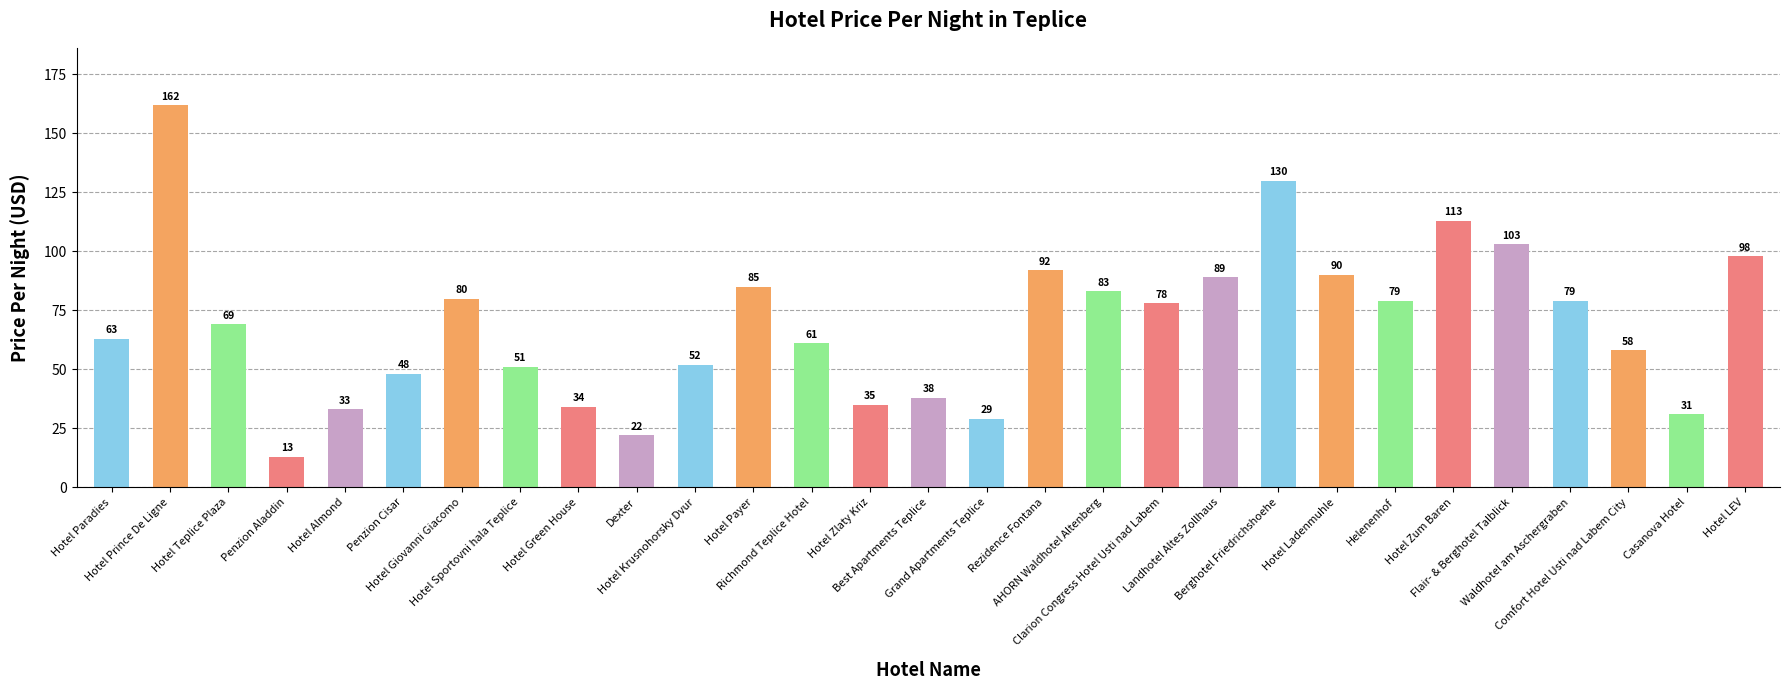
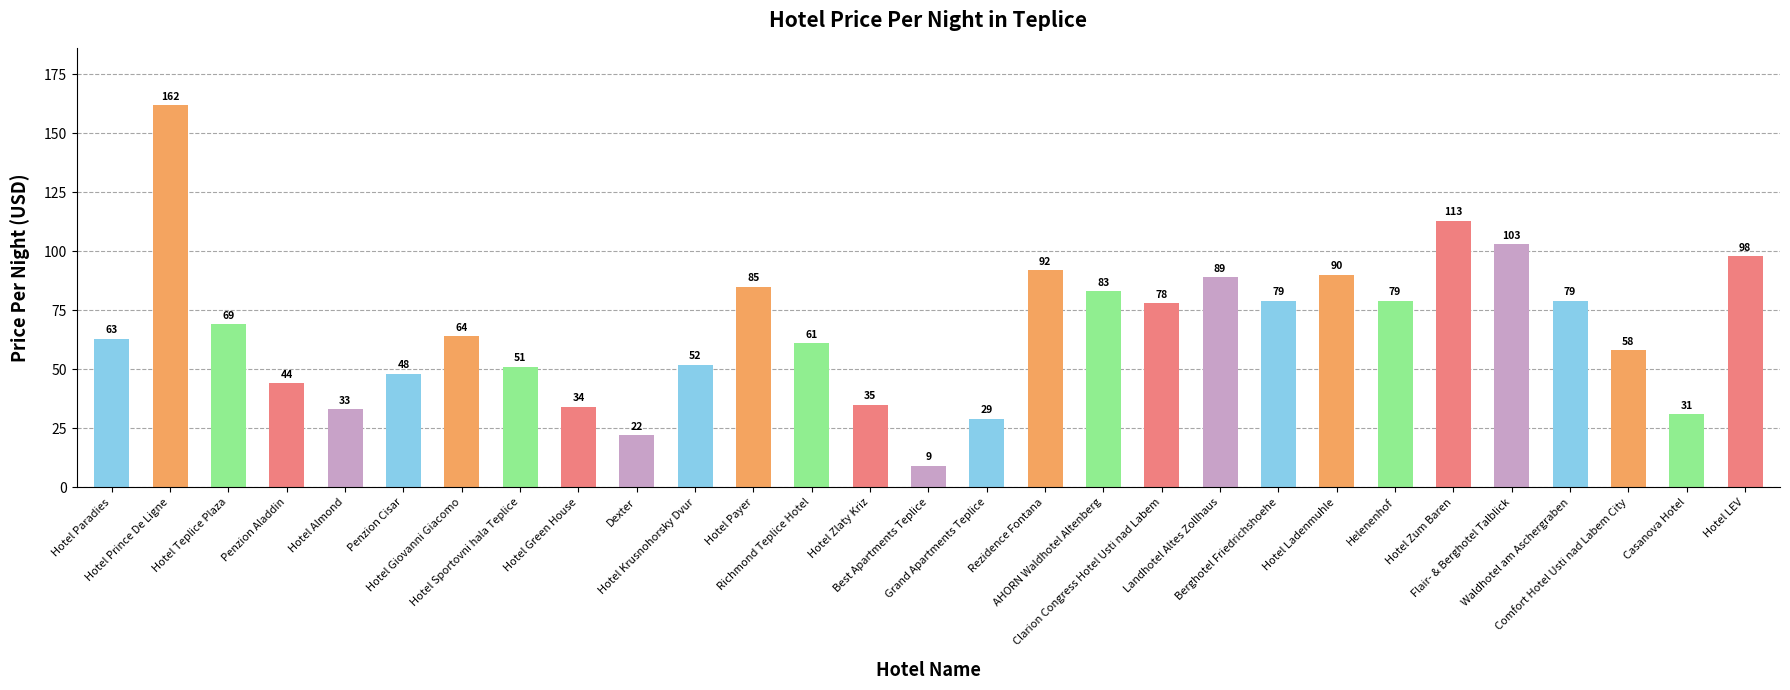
Penzion Aladdin: 13 -> 44
Hotel Giovanni Giacomo: 80 -> 64
Best Apartments Teplice: 38 -> 9
Berghotel Friedrichshoehe: 130 -> 79
